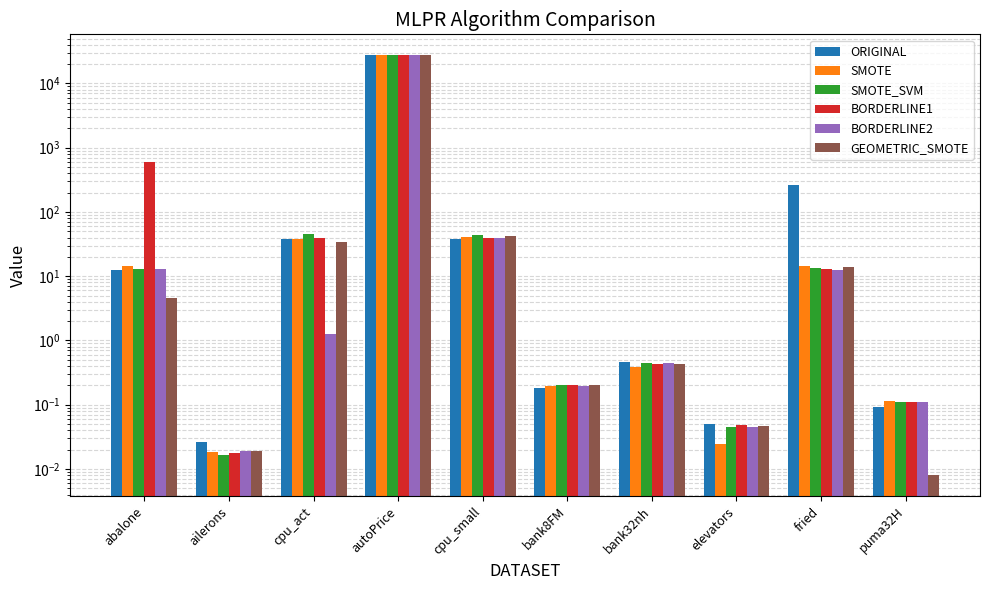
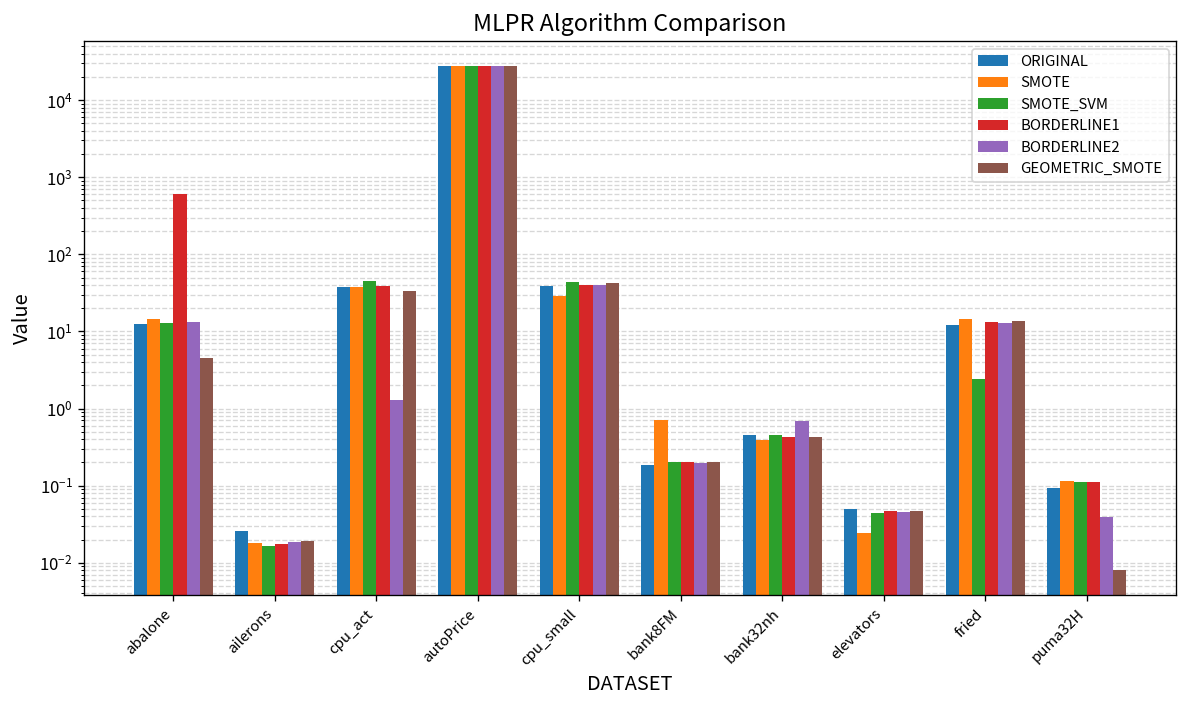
SMOTE, cpu_small: 40 -> 30
SMOTE, bank8FM: 0.20 -> 0.7
BORDERLINE2, bank32nh: 0.4 -> 0.7
ORIGINAL, fried: 270 -> 12
SMOTE_SVM, fried: 14 -> 2.4
BORDERLINE2, puma32H: 0.11 -> 0.04
